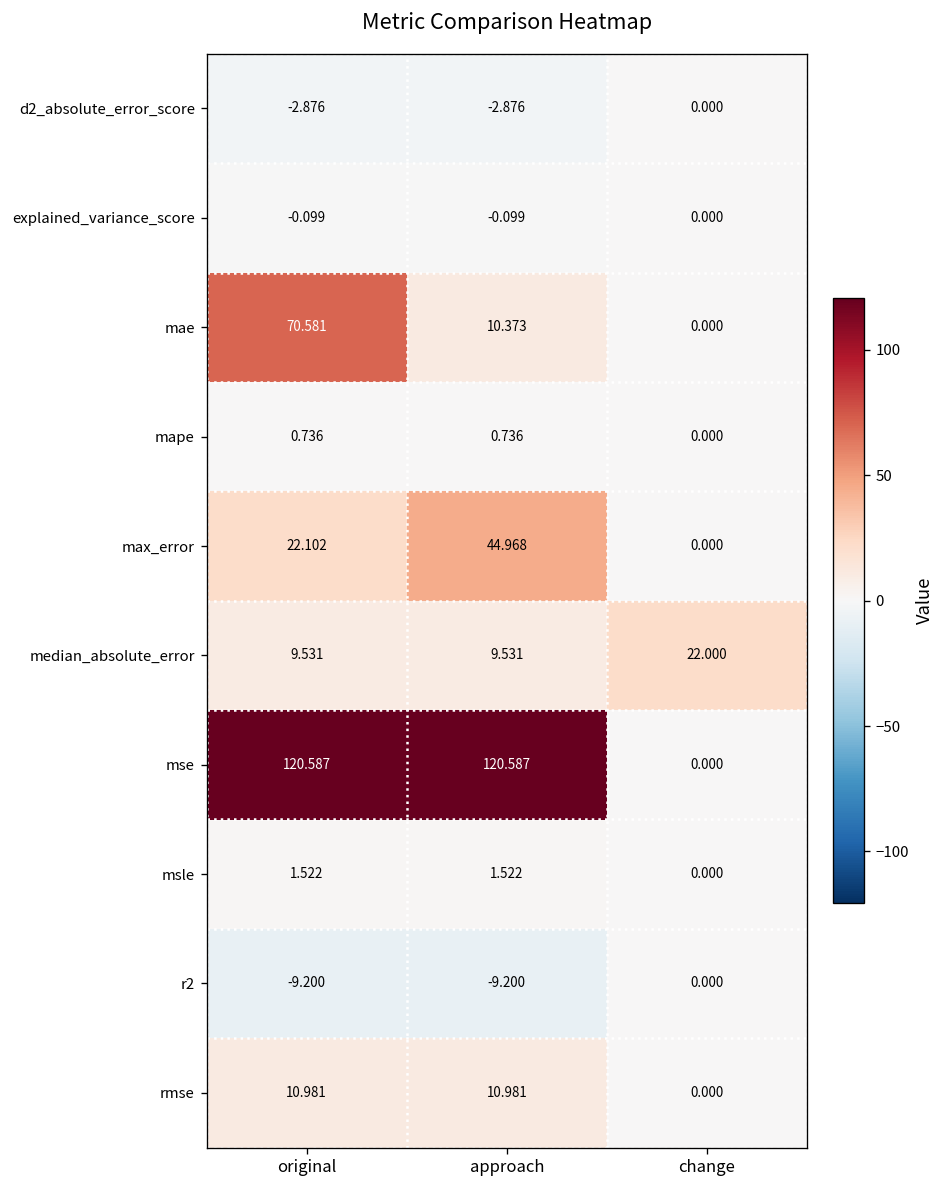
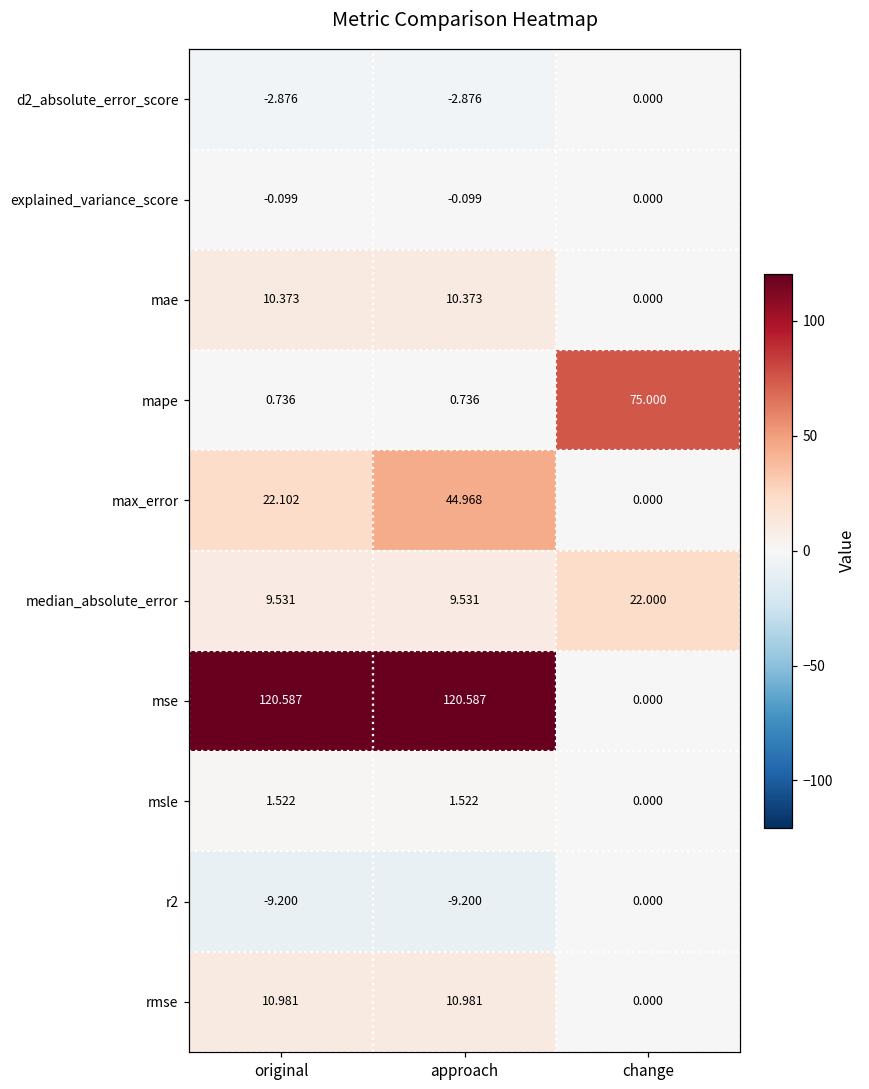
mae, original: 70.581 -> 10.373
mape, change: 0.000 -> 75.000
